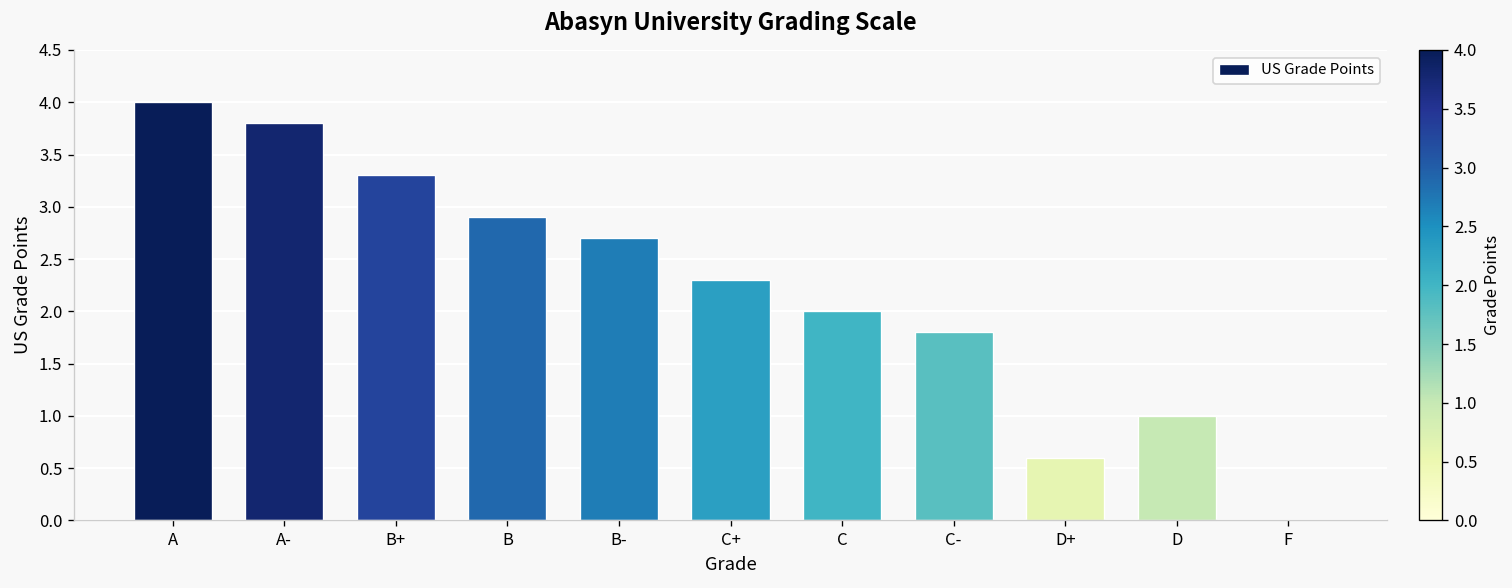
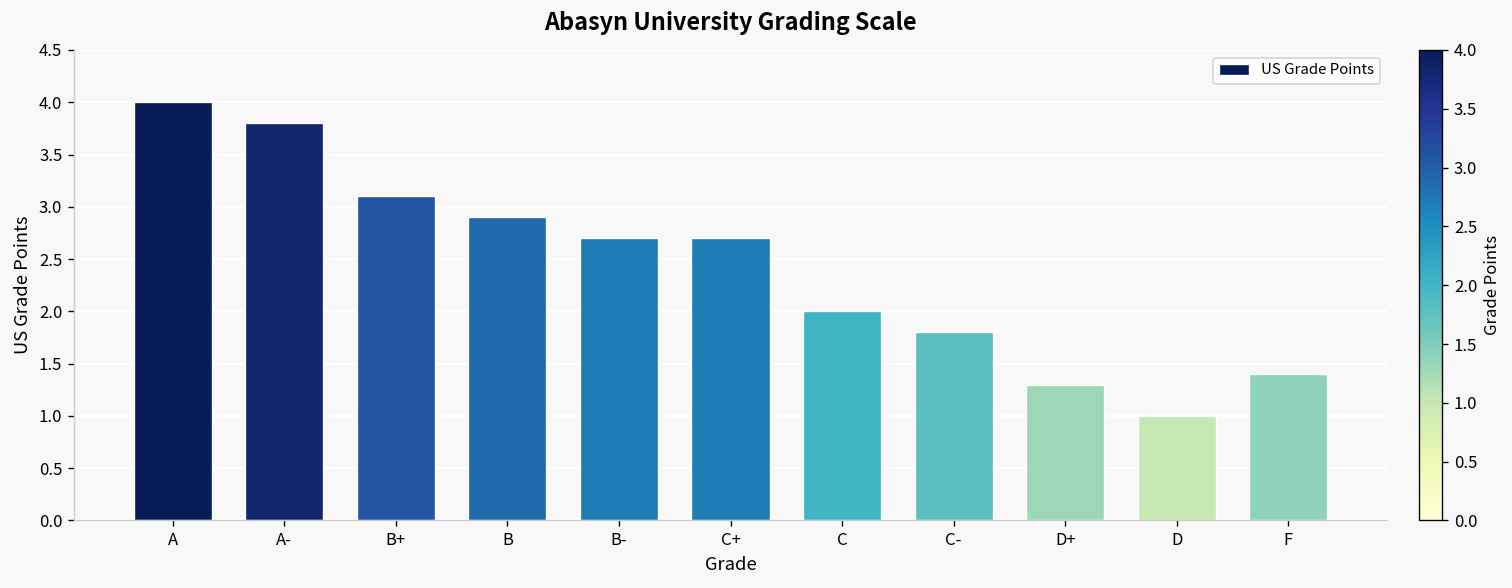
B+: 3.3 -> 3.1
C+: 2.3 -> 2.7
D+: 0.6 -> 1.3
F: 0.0 -> 1.4
